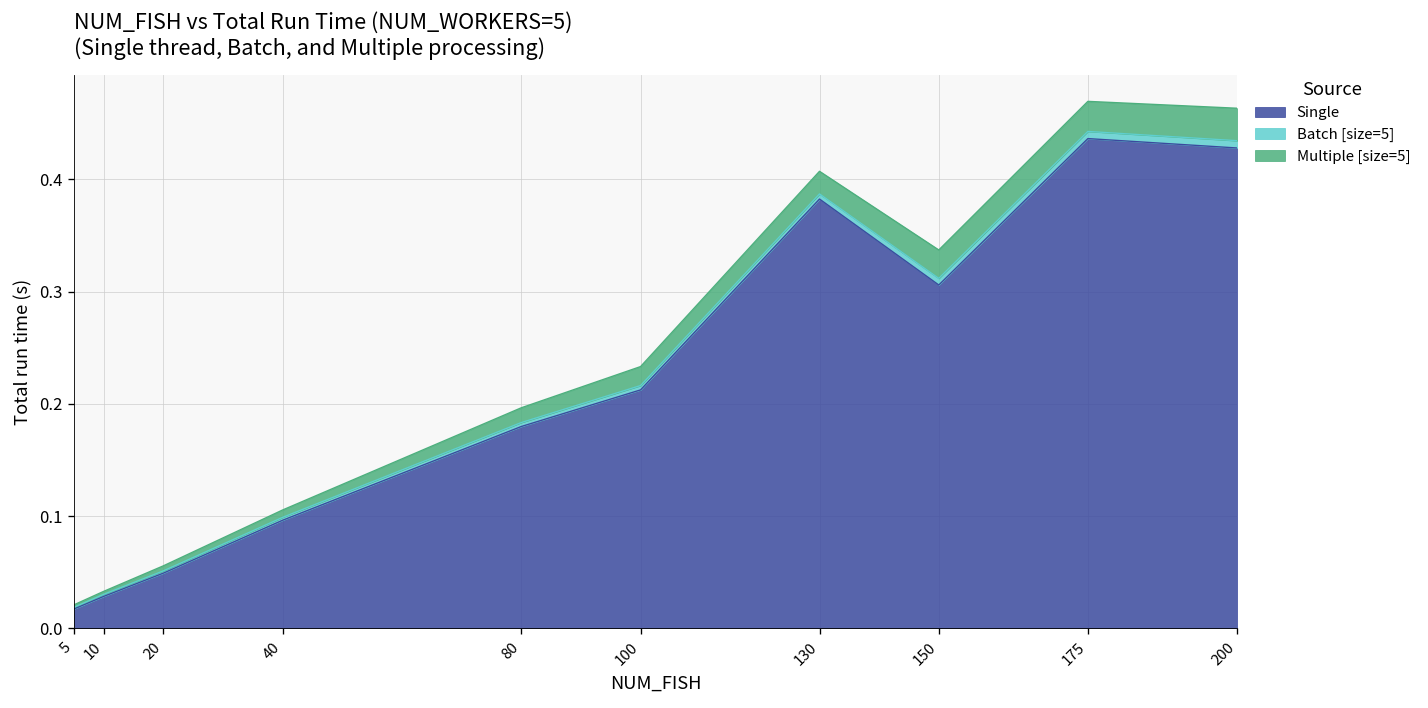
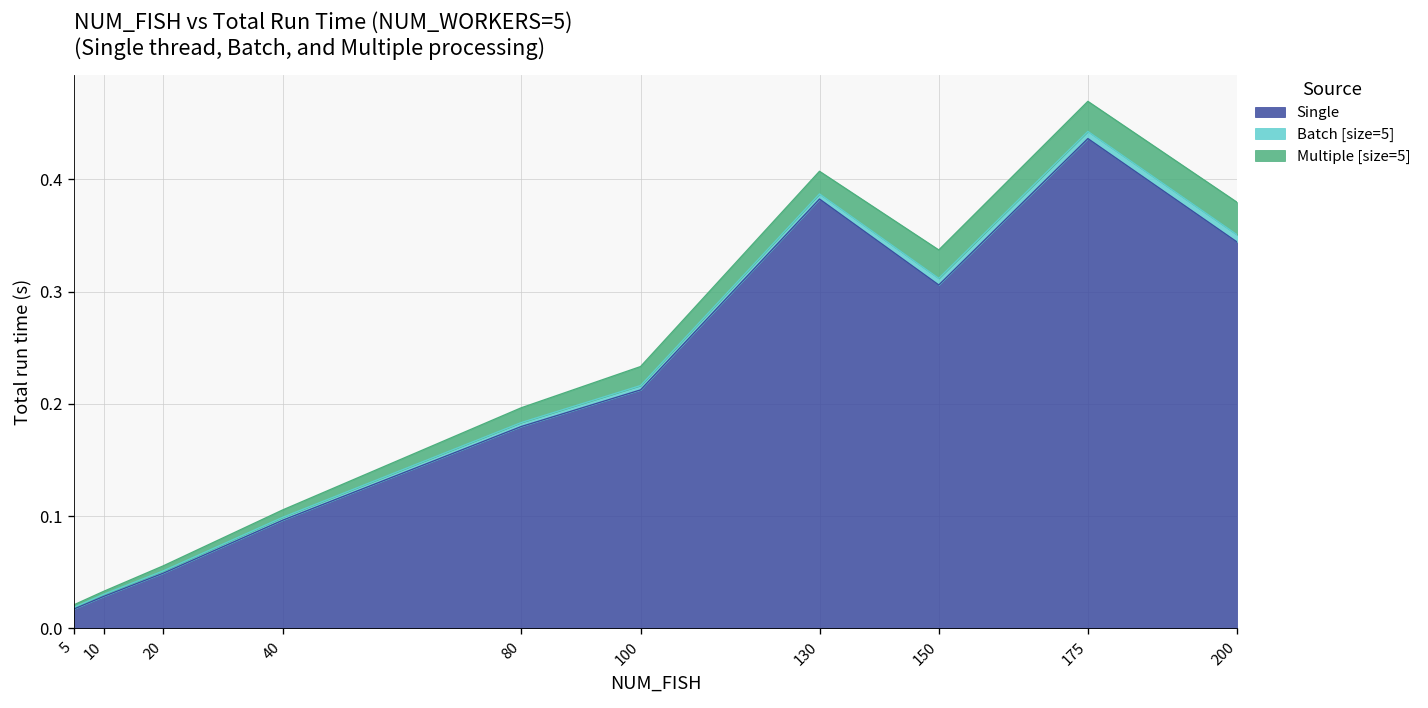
Single, 200: 0.43 -> 0.34
